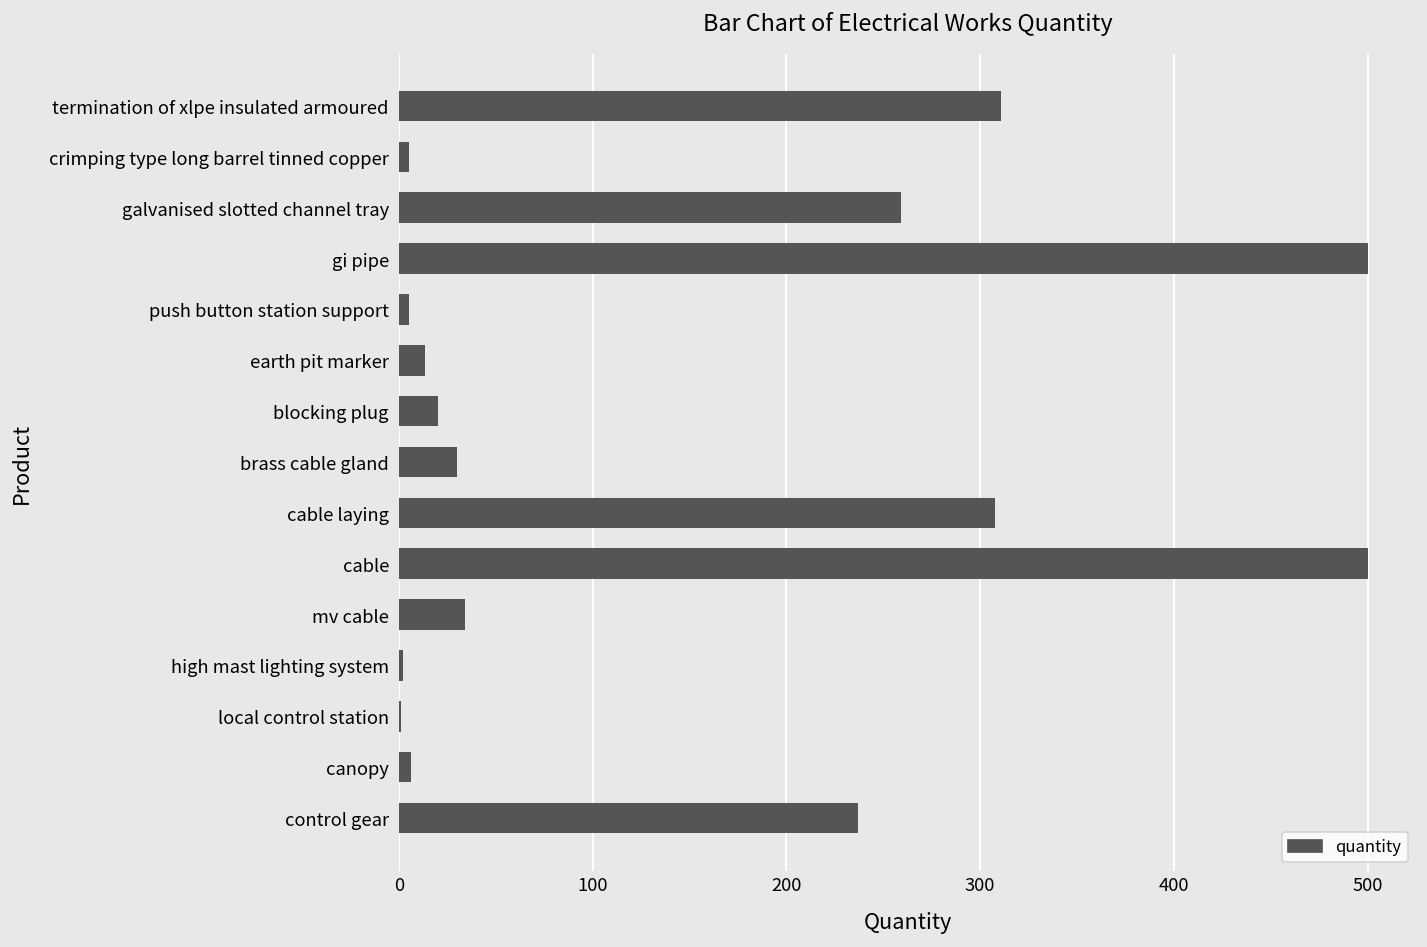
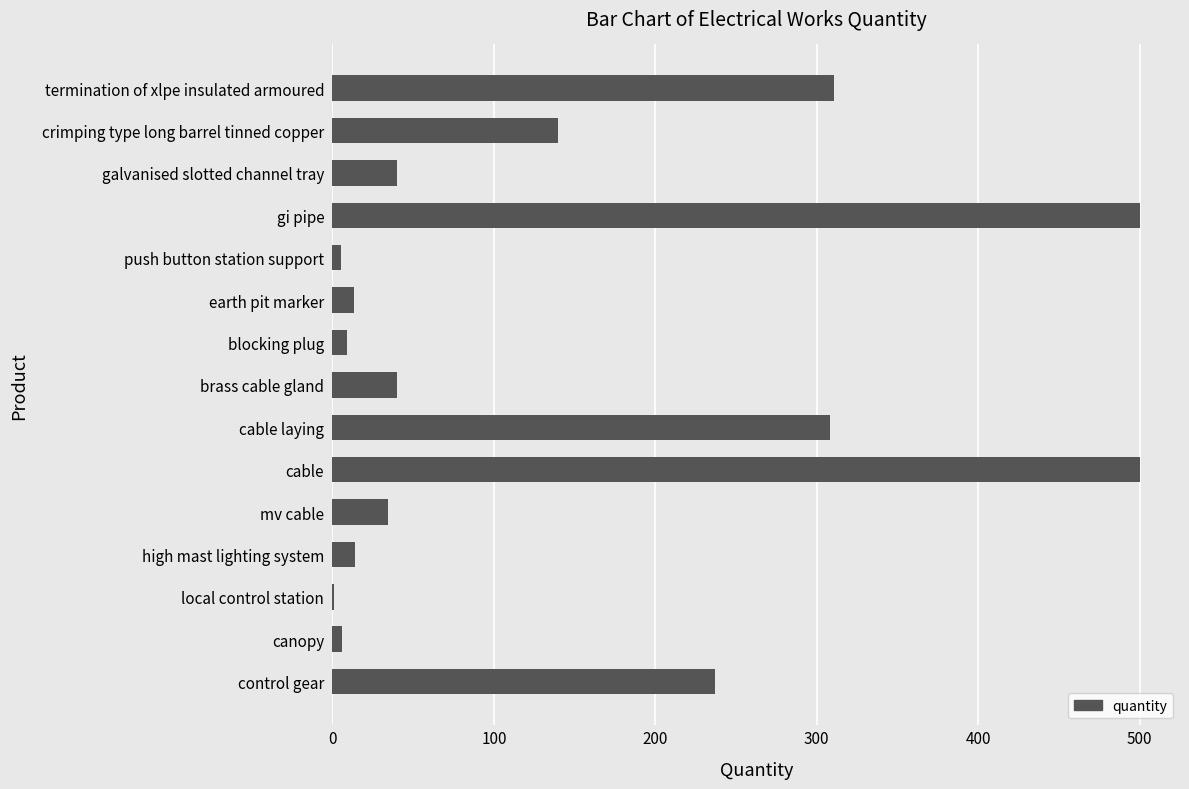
crimping type long barrel tinned copper: 5 -> 139
galvanised slotted channel tray: 259 -> 40
blocking plug: 20 -> 9
brass cable gland: 30 -> 40
high mast lighting system: 2 -> 14
